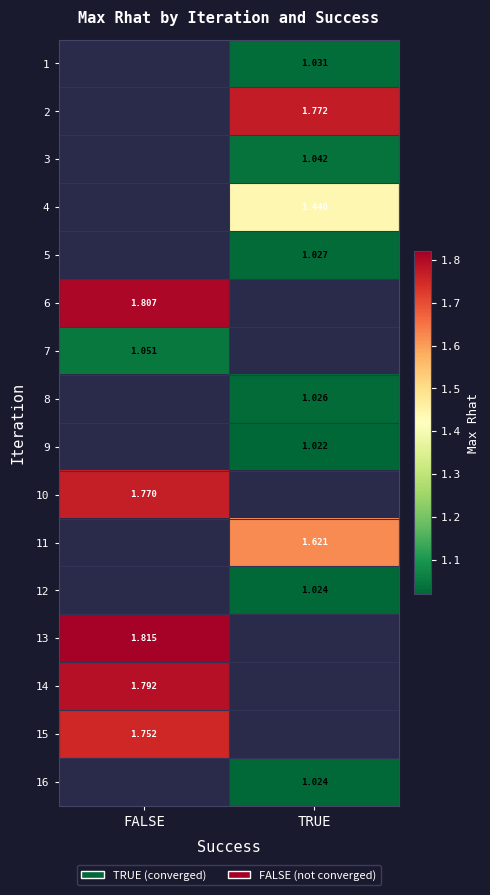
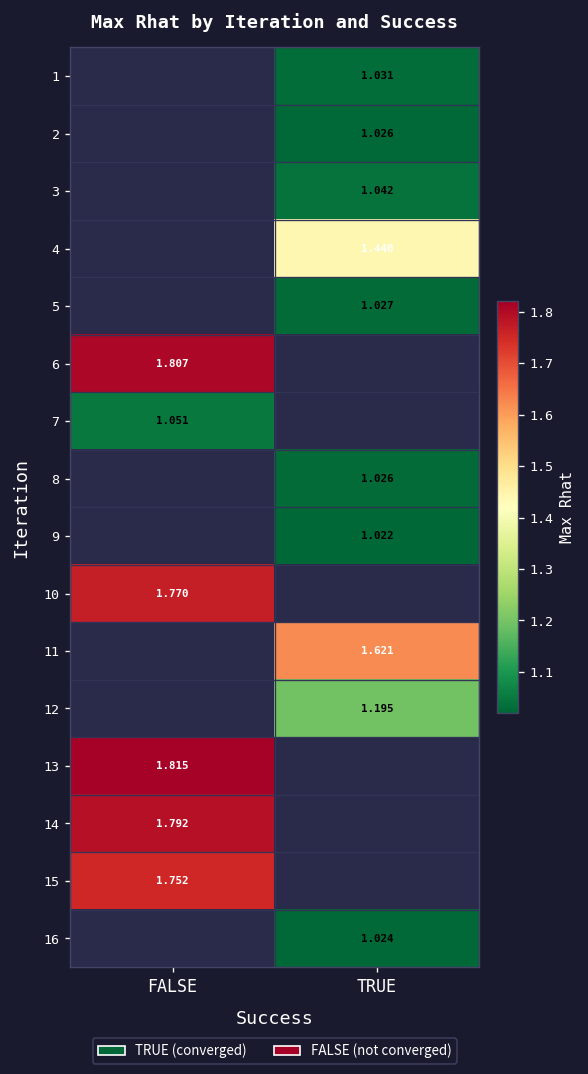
2, TRUE: 1.772 -> 1.026
12, TRUE: 1.024 -> 1.195
